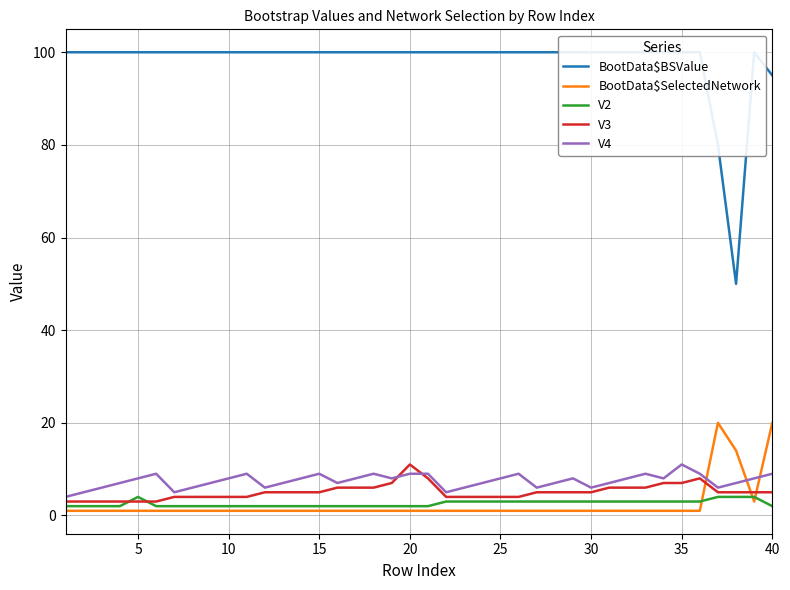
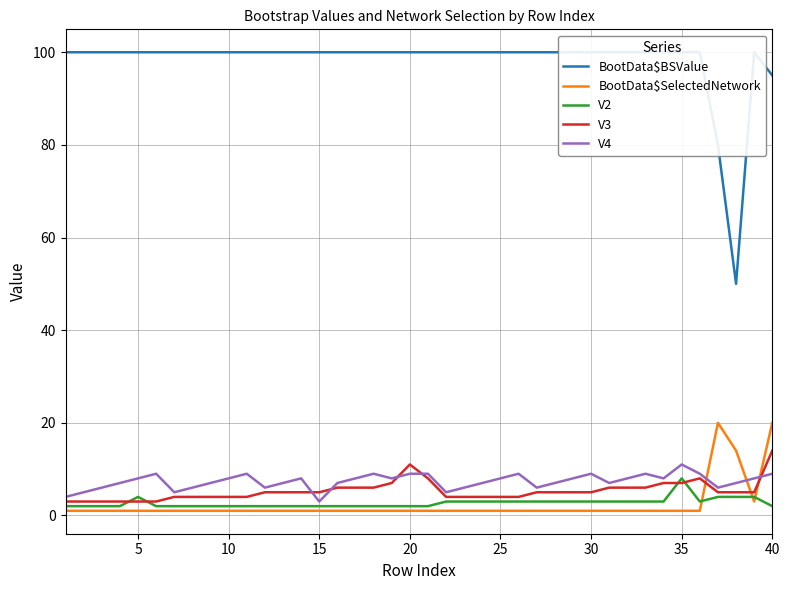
V4, 15: 9 -> 3
V4, 30: 6 -> 9
V2, 35: 3 -> 8
V3, 40: 5 -> 14
